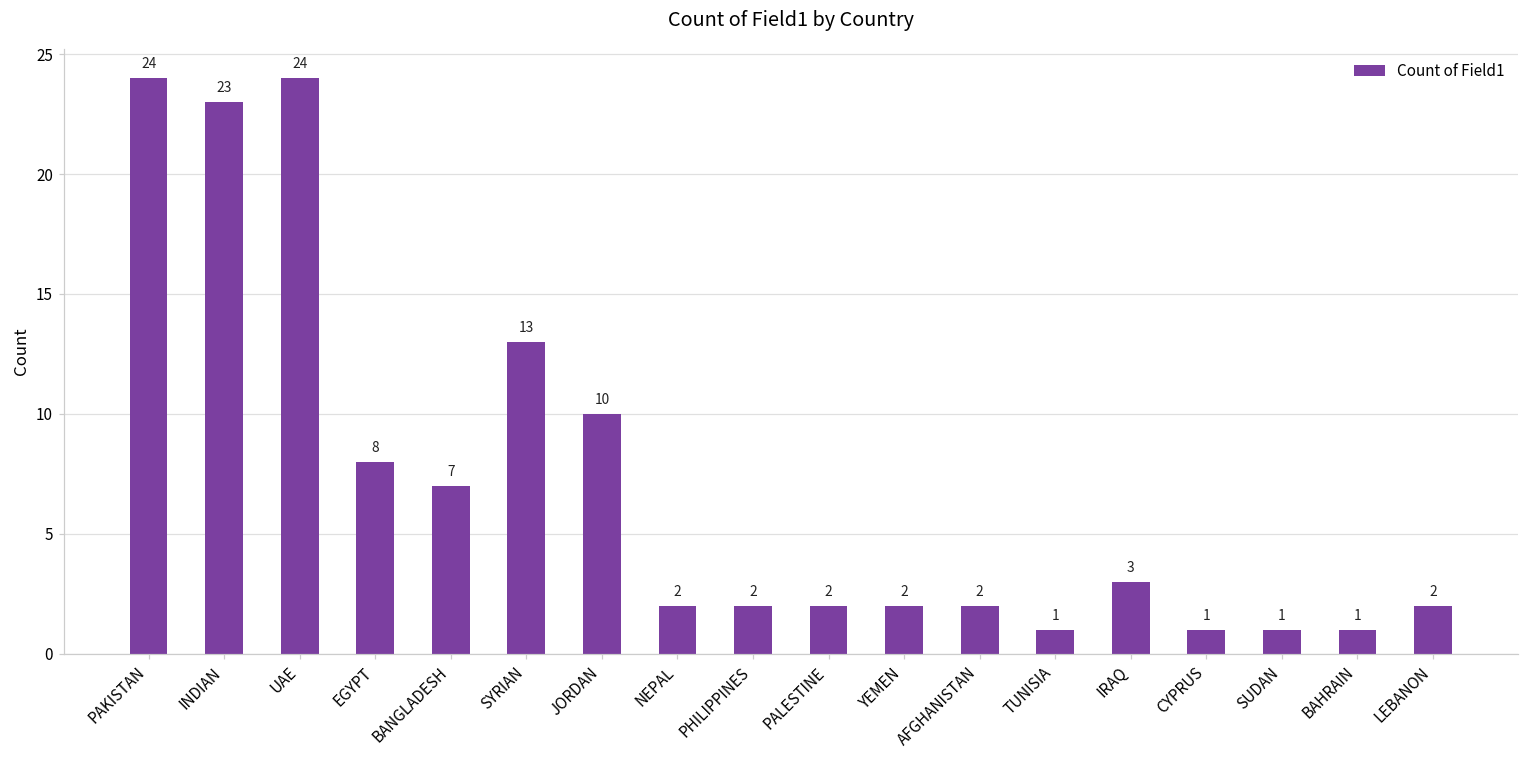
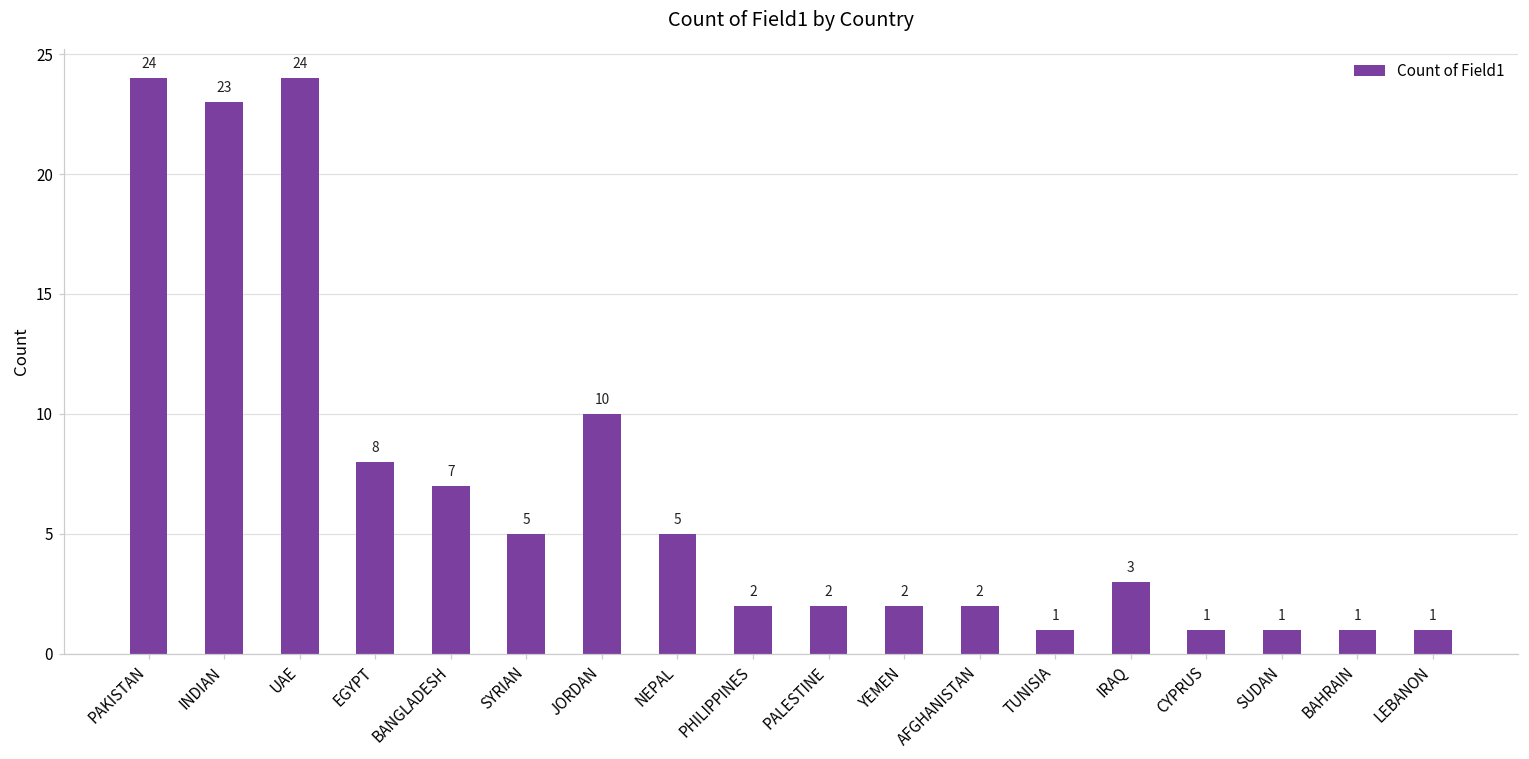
SYRIAN: 13 -> 5
NEPAL: 2 -> 5
LEBANON: 2 -> 1
